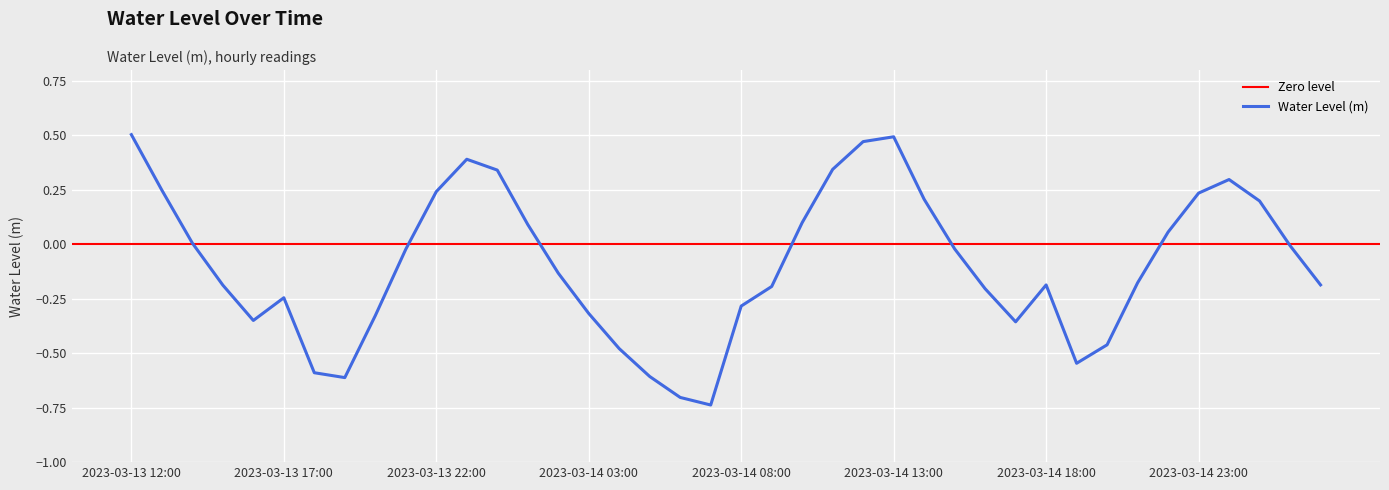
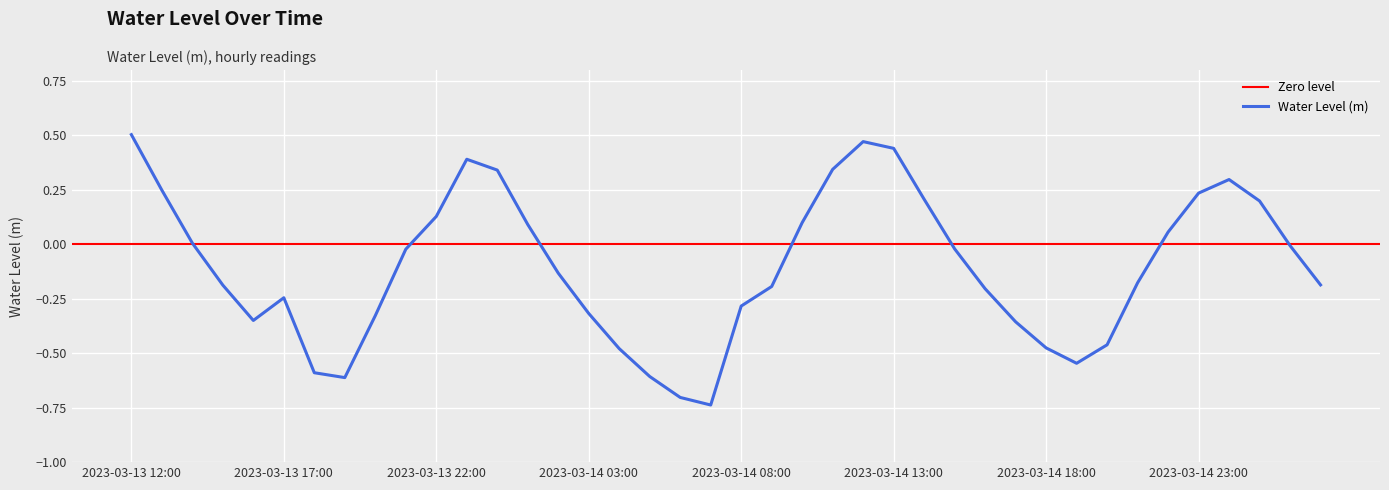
2023-03-13 22:00: 0.24 -> 0.13
2023-03-14 13:00: 0.49 -> 0.44
2023-03-14 18:00: -0.19 -> -0.48
